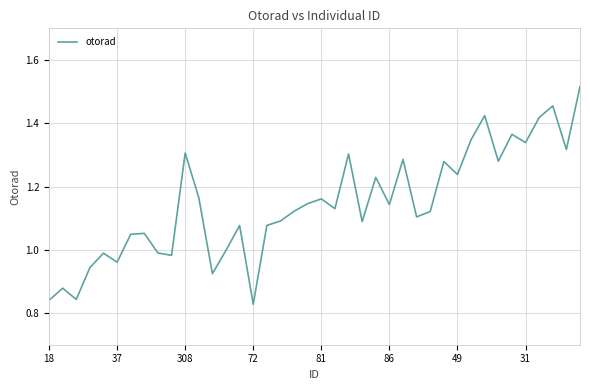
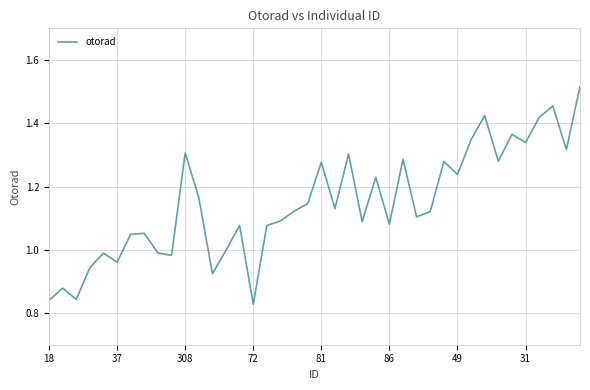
81: 1.16 -> 1.28
86: 1.14 -> 1.08
